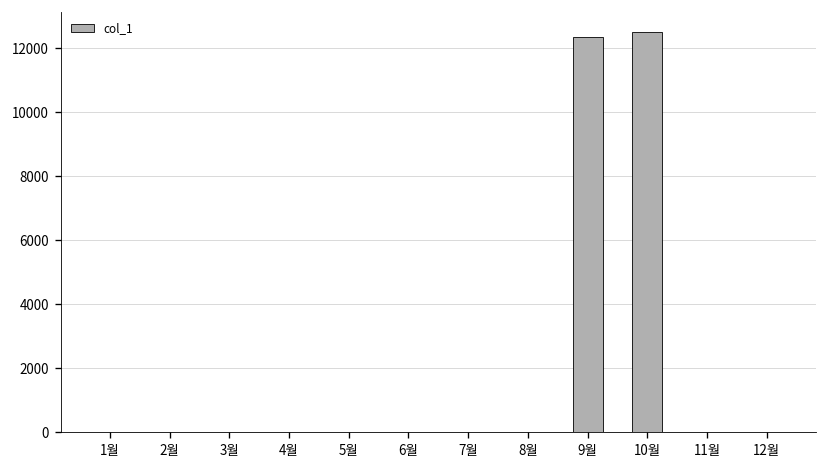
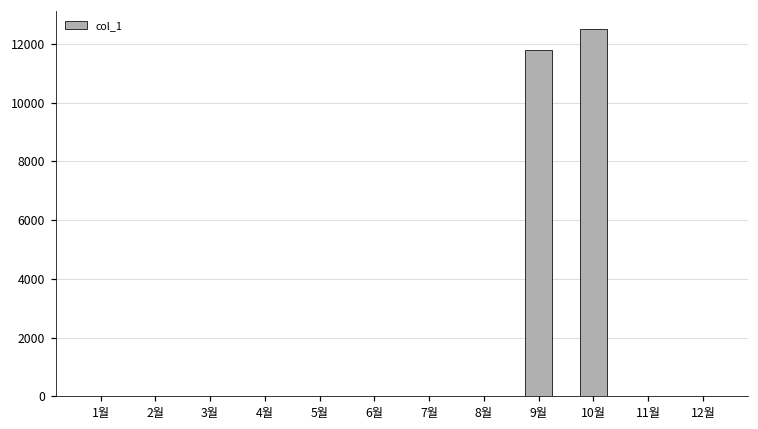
9월: 12400 -> 11800
